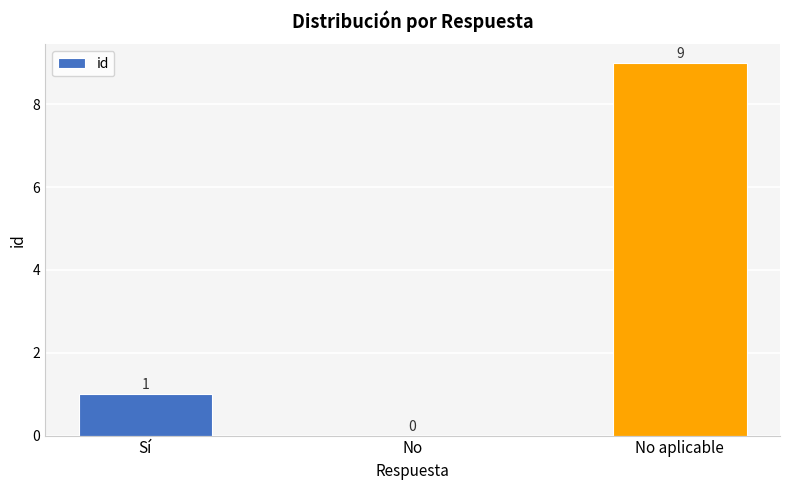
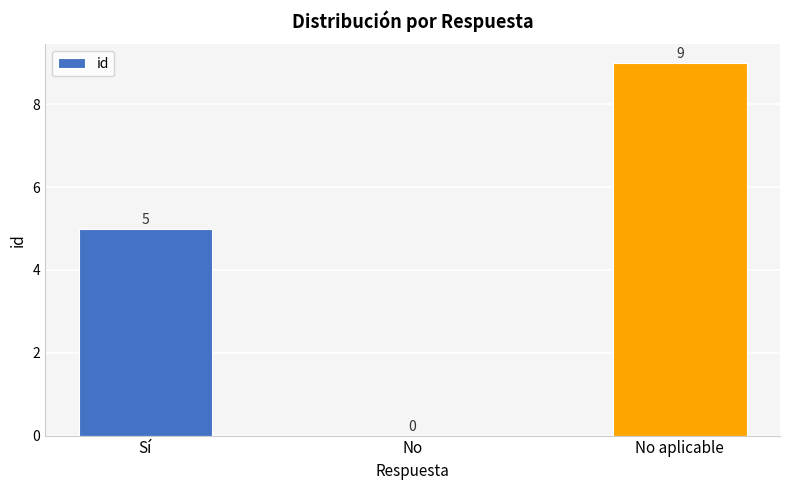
Sí: 1 -> 5
